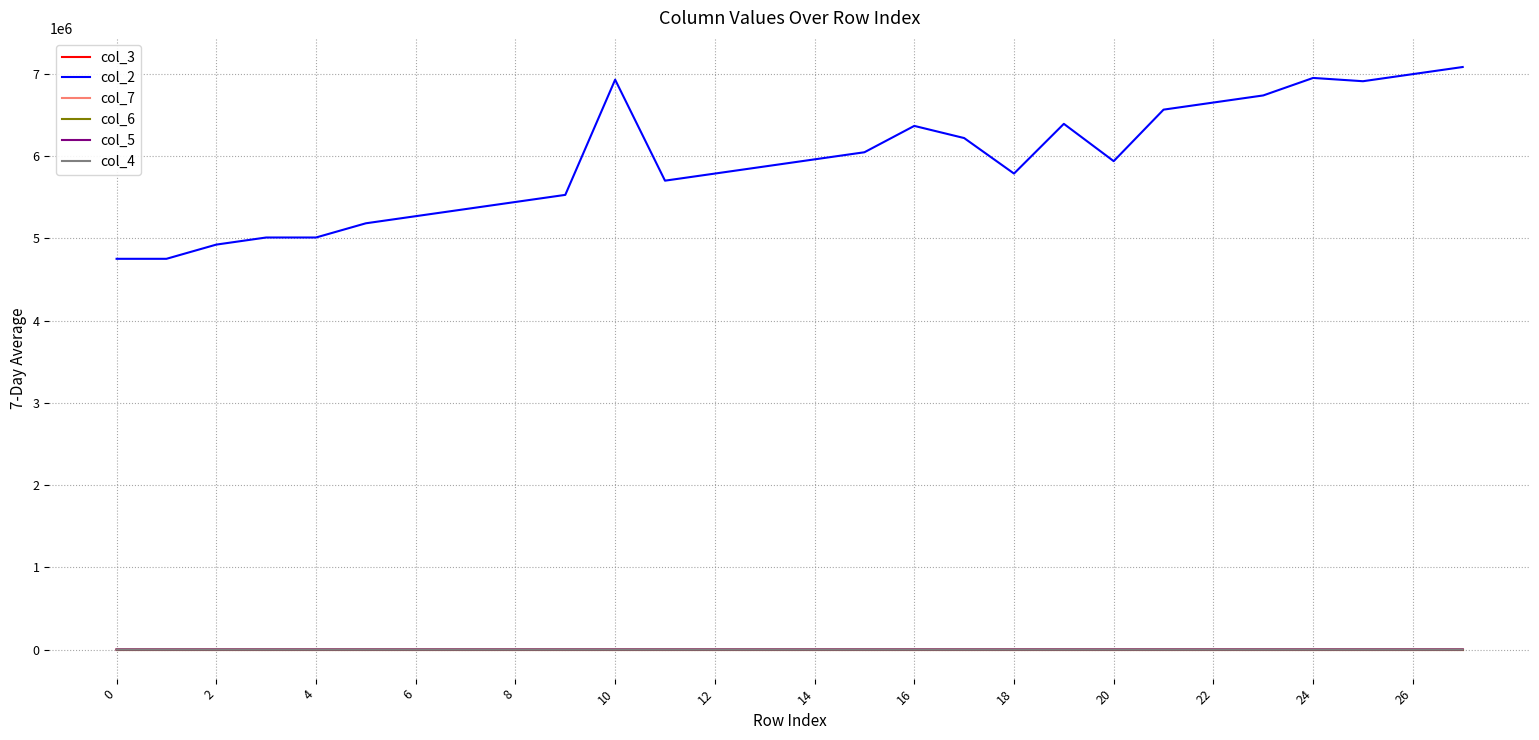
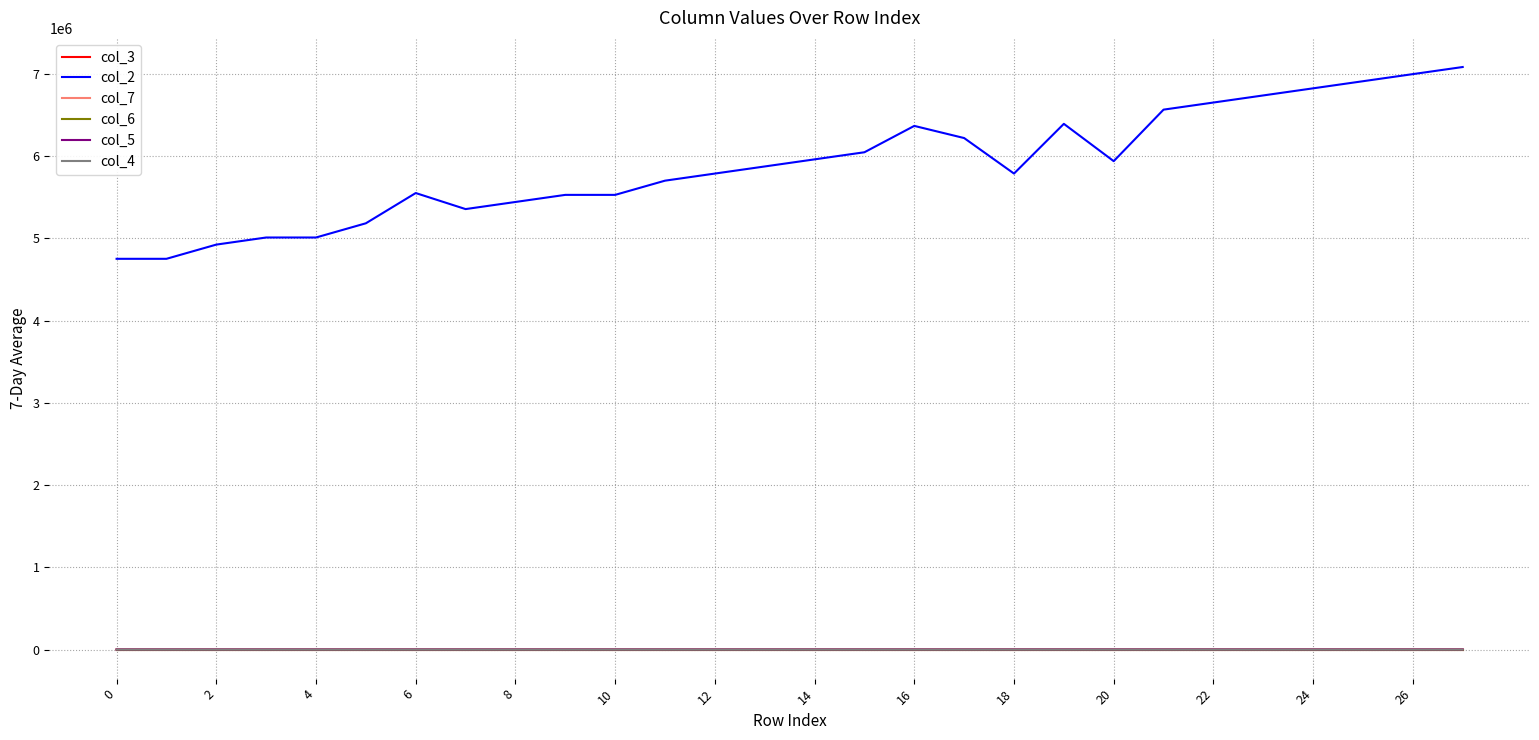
col_2, 6: 5300000 -> 5600000
col_2, 10: 6900000 -> 5500000
col_2, 24: 7000000 -> 6800000
